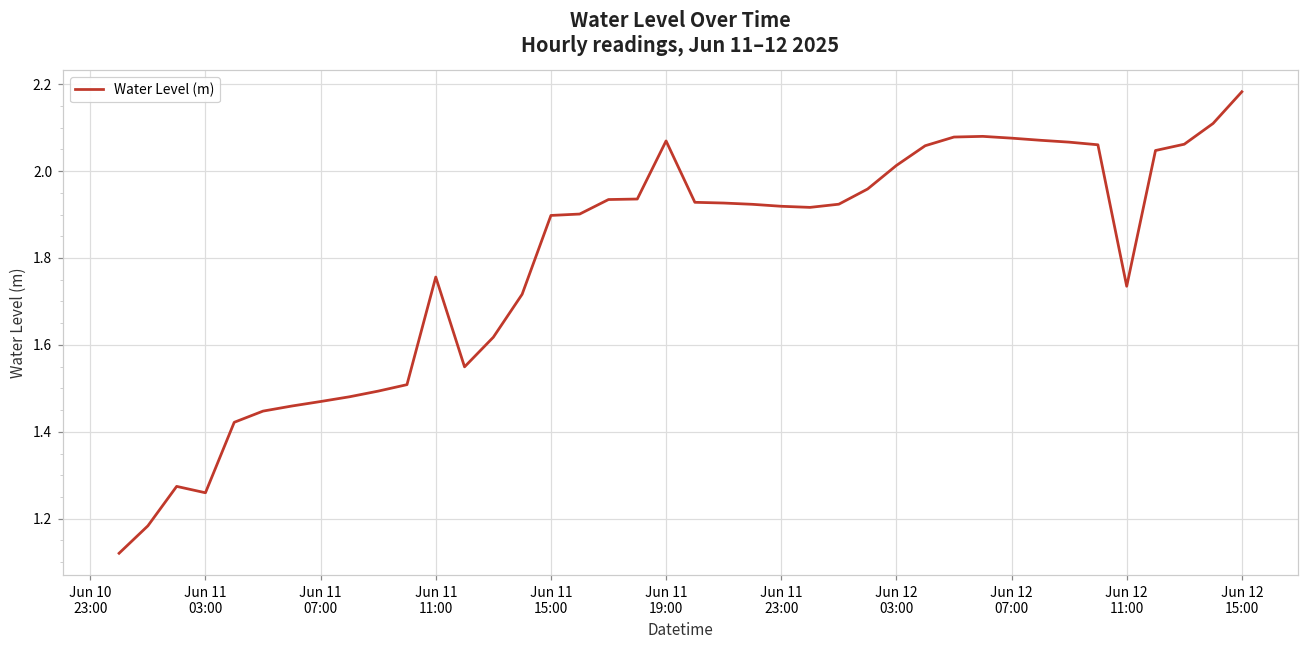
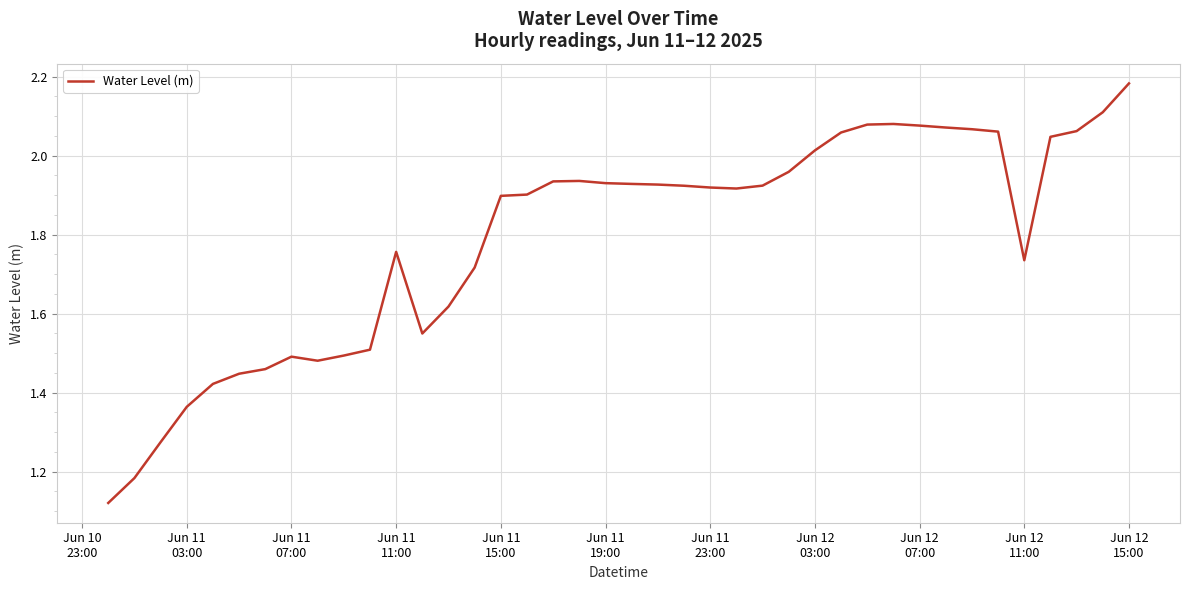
Jun 11 03:00: 1.26 -> 1.36
Jun 11 07:00: 1.47 -> 1.49
Jun 11 19:00: 2.07 -> 1.93
